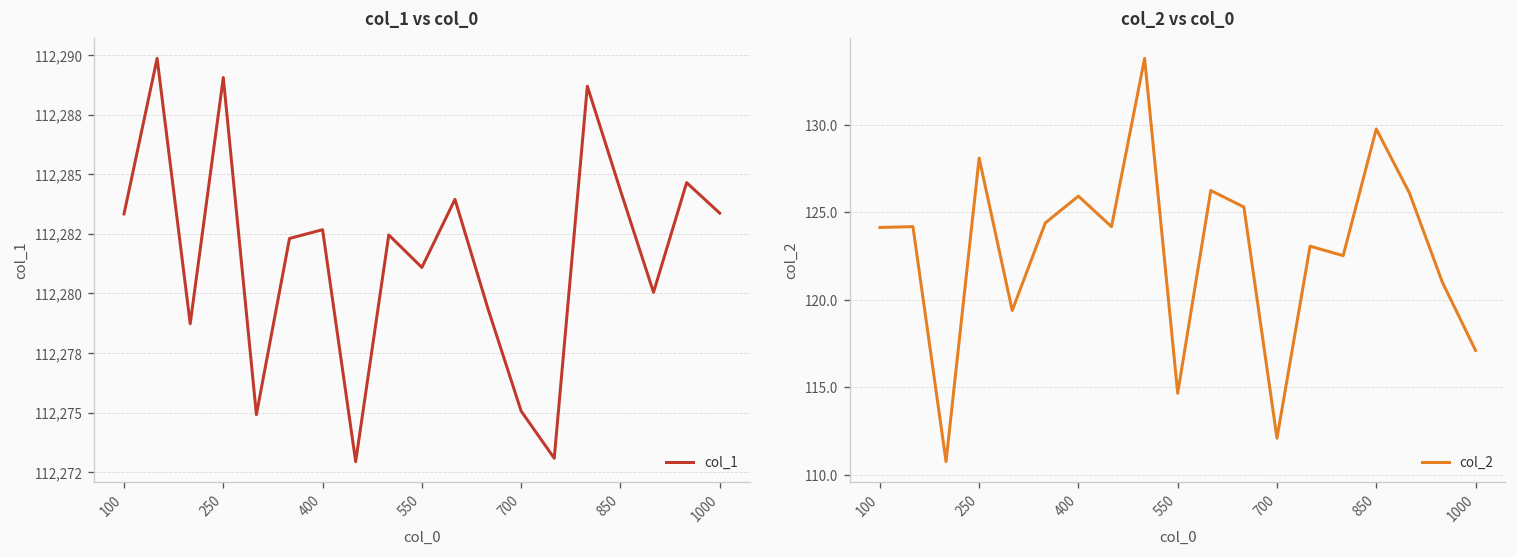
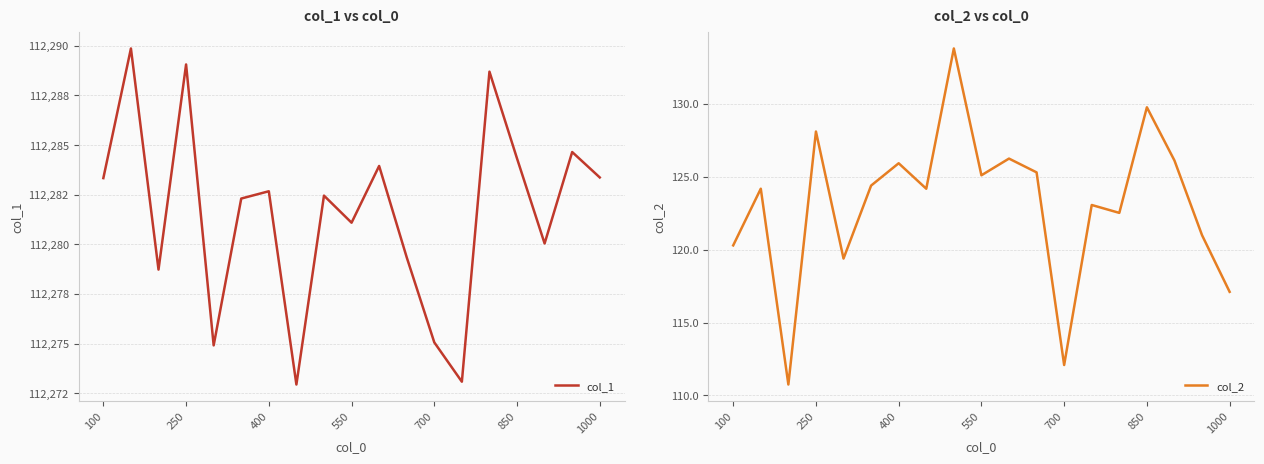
col_2 vs col_0, 100: 124.1 -> 120.3
col_2 vs col_0, 550: 114.7 -> 125.1
